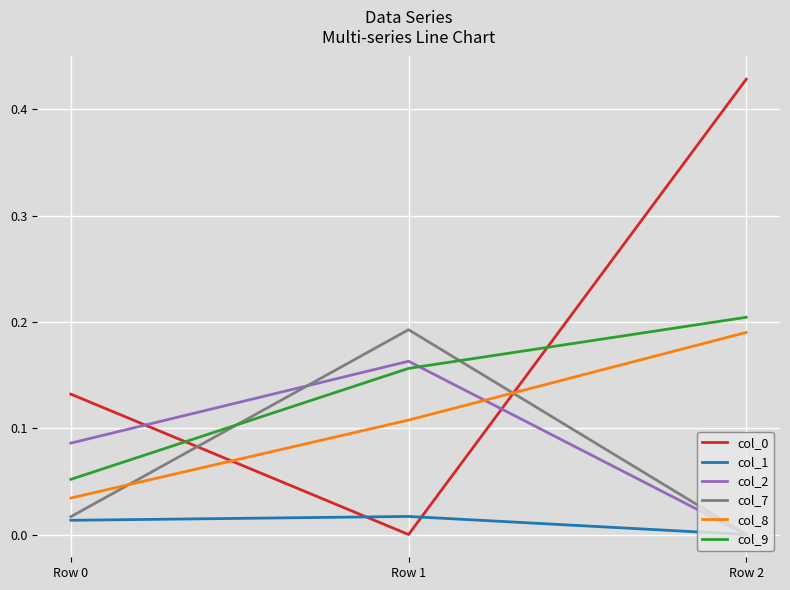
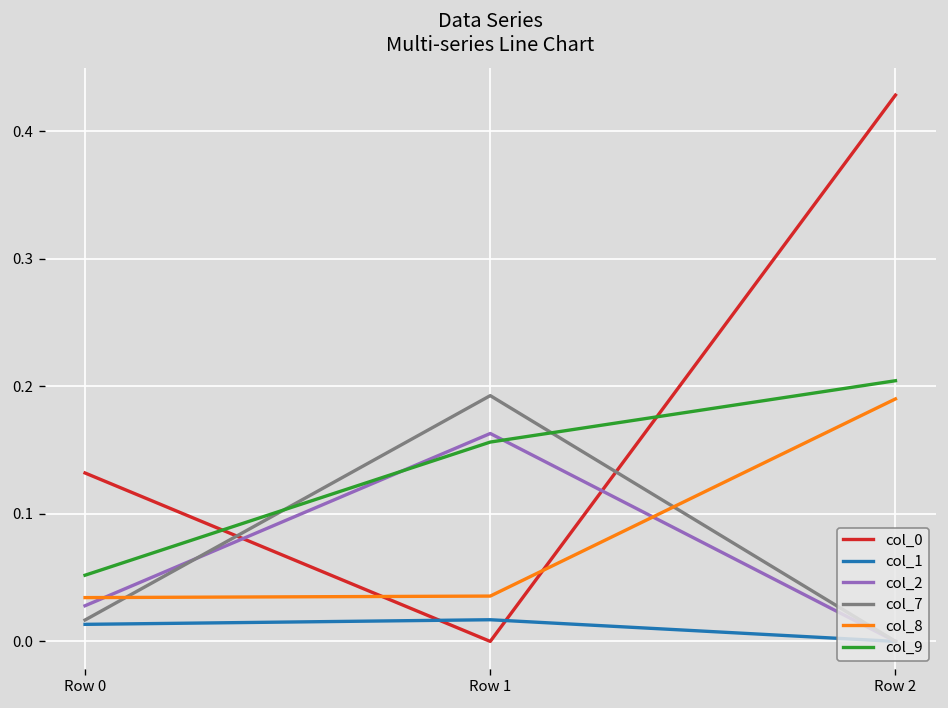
col_2, Row 0: 0.086 -> 0.028
col_8, Row 1: 0.108 -> 0.036
